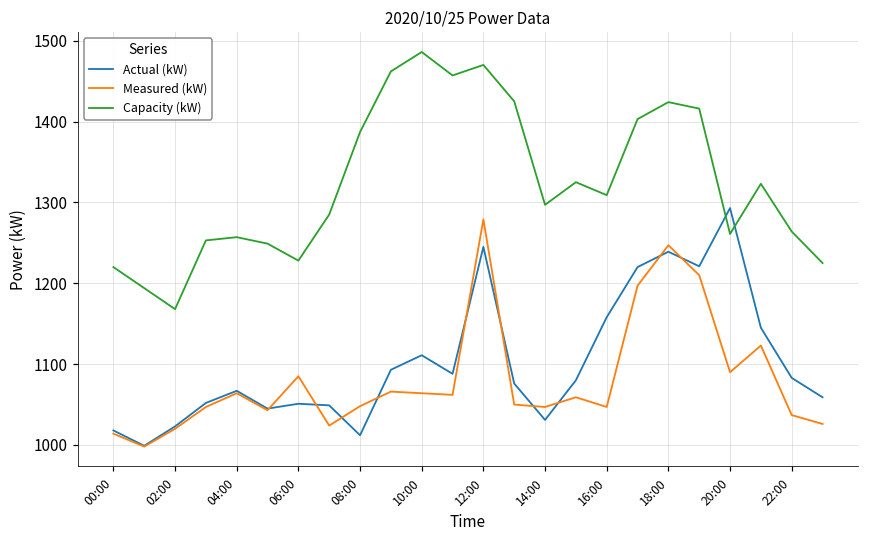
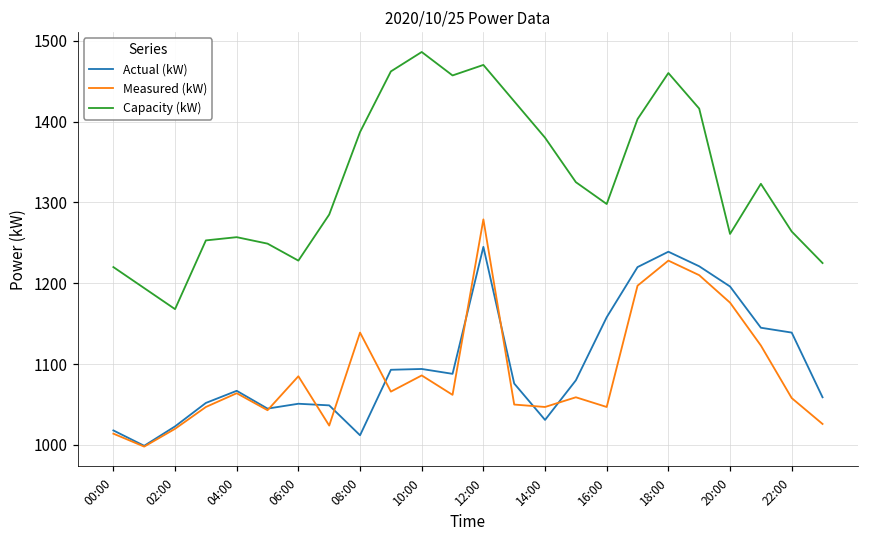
Measured (kW), 08:00: 1050 -> 1140
Actual (kW), 10:00: 1110 -> 1090
Measured (kW), 10:00: 1060 -> 1090
Capacity (kW), 14:00: 1300 -> 1380
Capacity (kW), 16:00: 1310 -> 1300
Measured (kW), 18:00: 1250 -> 1230
Capacity (kW), 18:00: 1420 -> 1460
Actual (kW), 20:00: 1290 -> 1200
Measured (kW), 20:00: 1090 -> 1180
Actual (kW), 22:00: 1080 -> 1140
Measured (kW), 22:00: 1040 -> 1060
